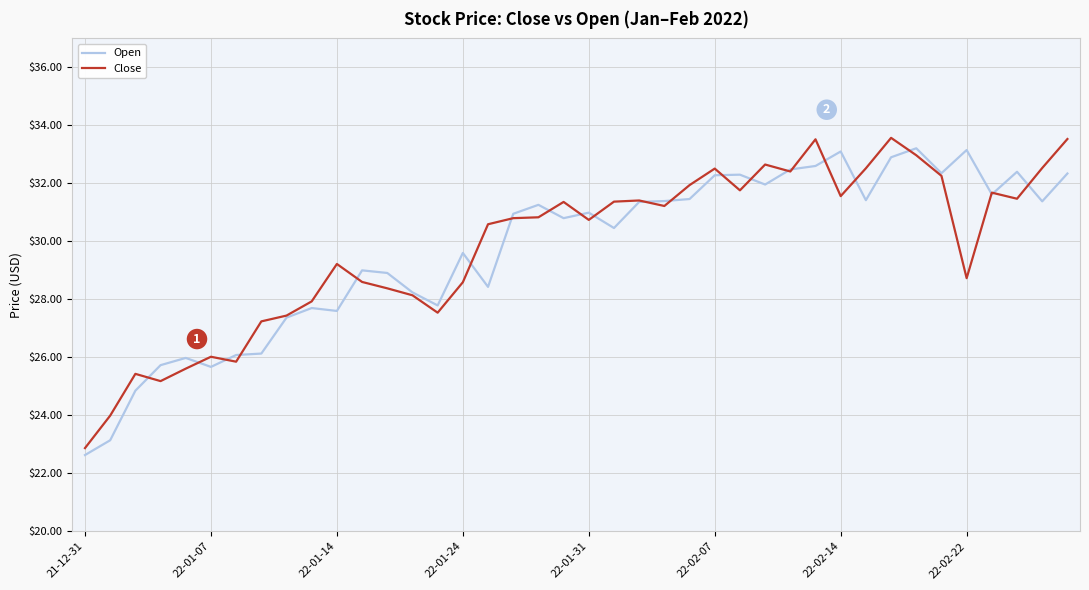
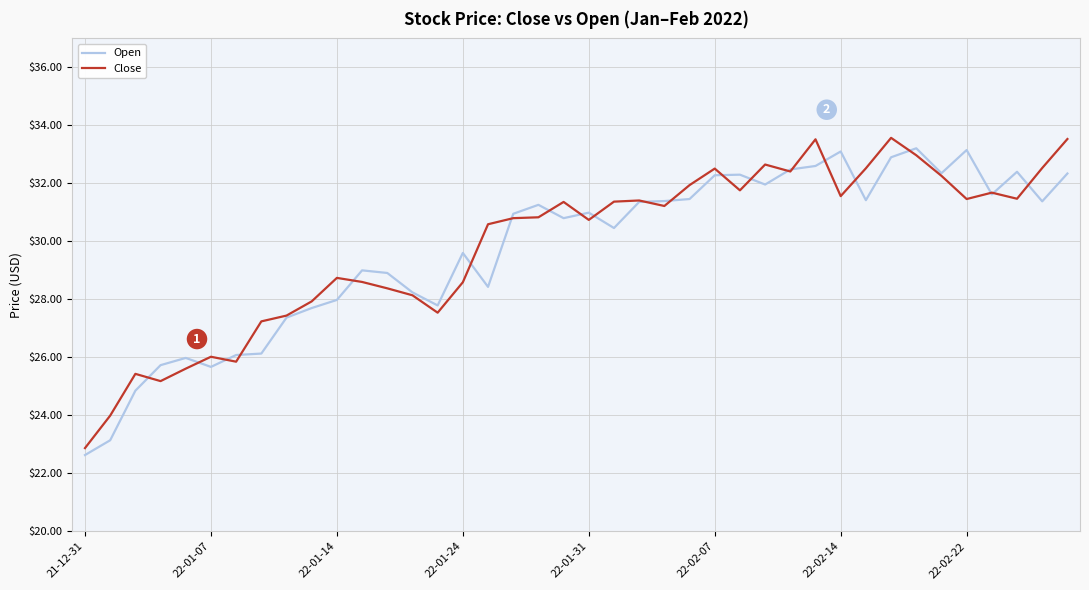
Open, 22-01-14: $27.6 -> $28.0
Close, 22-01-14: $29.2 -> $28.7
Close, 22-02-22: $28.7 -> $31.5
